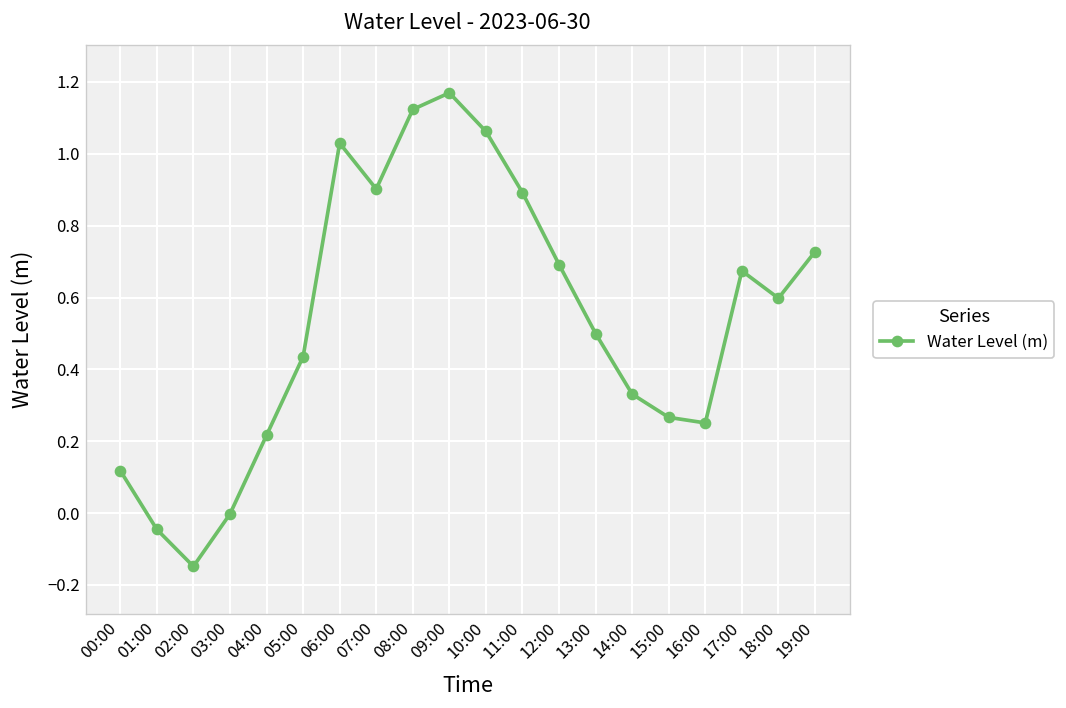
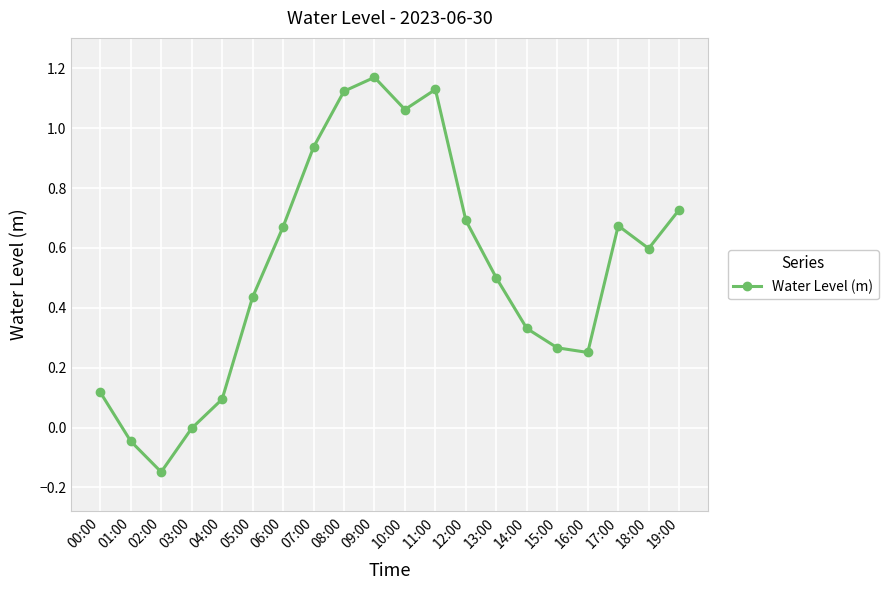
04:00: 0.22 -> 0.09
06:00: 1.03 -> 0.67
07:00: 0.90 -> 0.94
11:00: 0.89 -> 1.13
